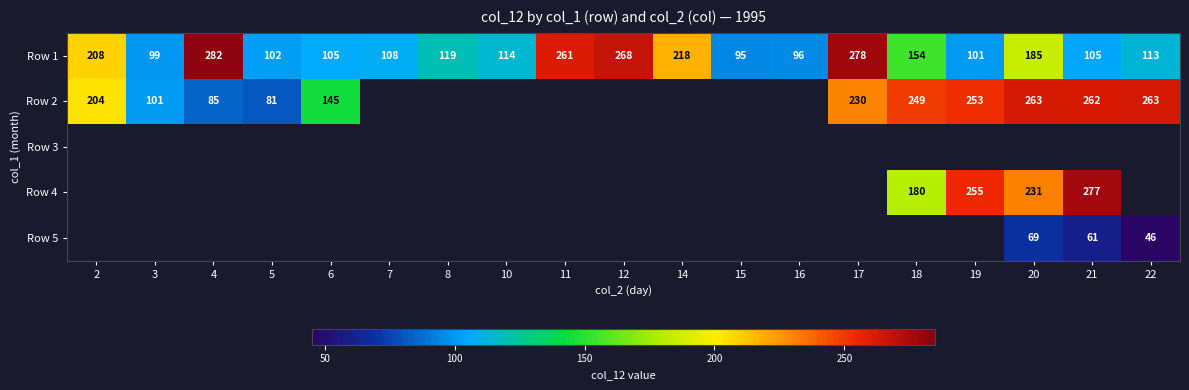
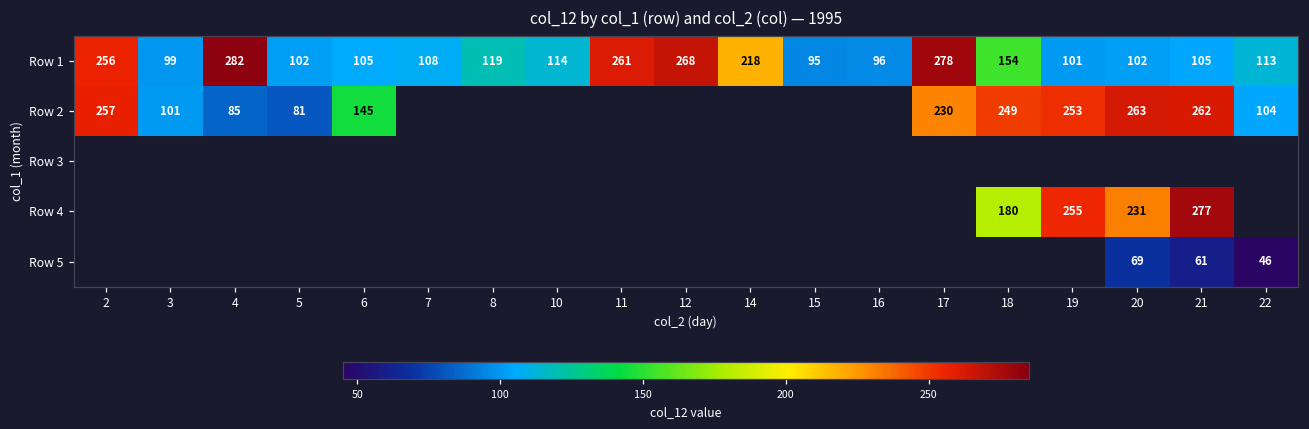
Row 1, 2: 208 -> 256
Row 1, 20: 185 -> 102
Row 2, 2: 204 -> 257
Row 2, 22: 263 -> 104
